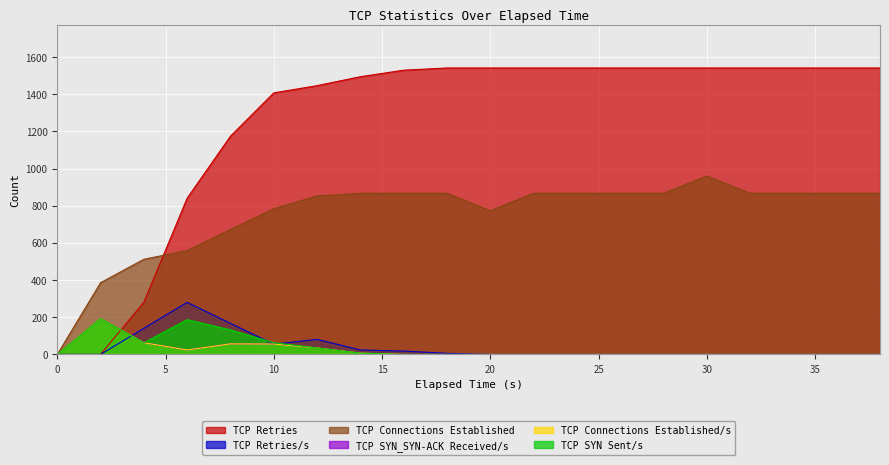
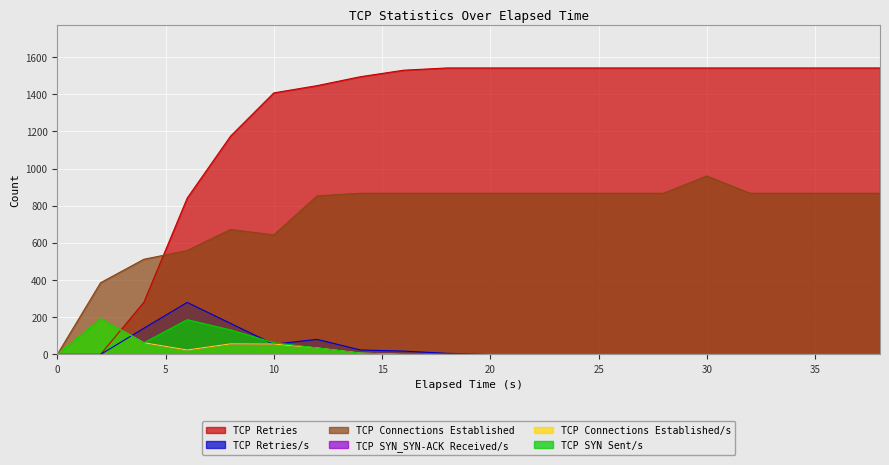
TCP Connections Established, 10: 780 -> 640
TCP Connections Established, 20: 770 -> 870
